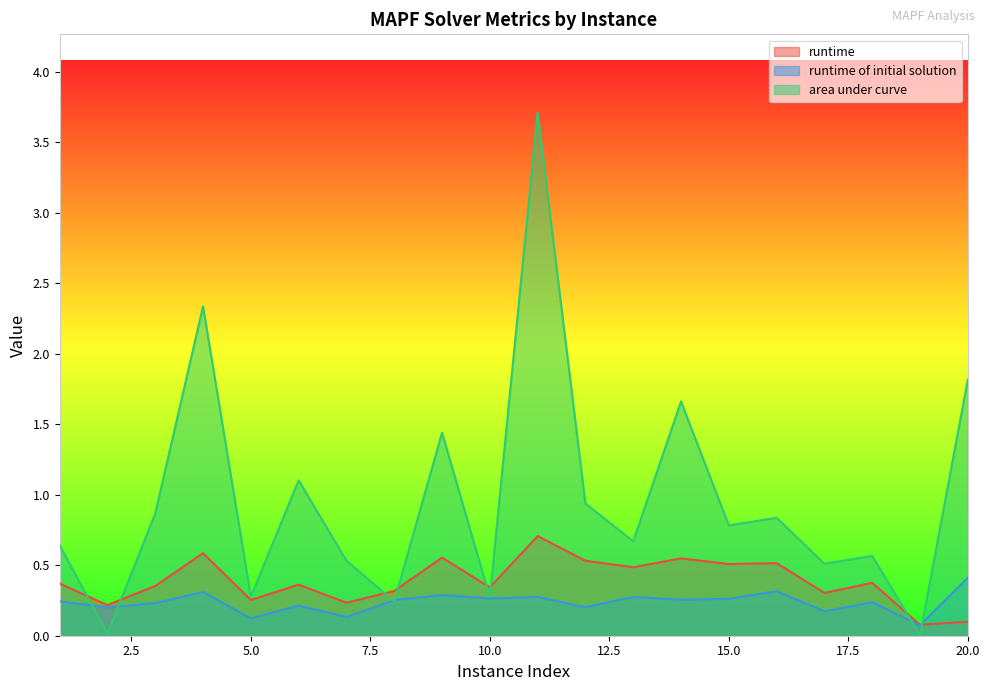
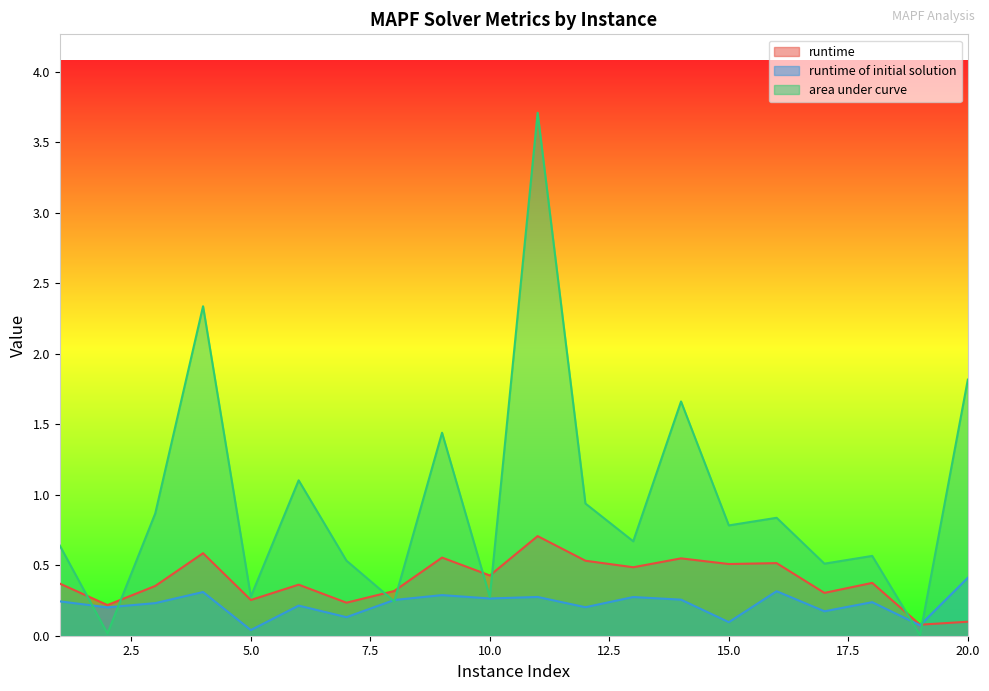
runtime of initial solution, 5.0: 0.12 -> 0.04
runtime, 10.0: 0.34 -> 0.43
runtime of initial solution, 15.0: 0.26 -> 0.10
